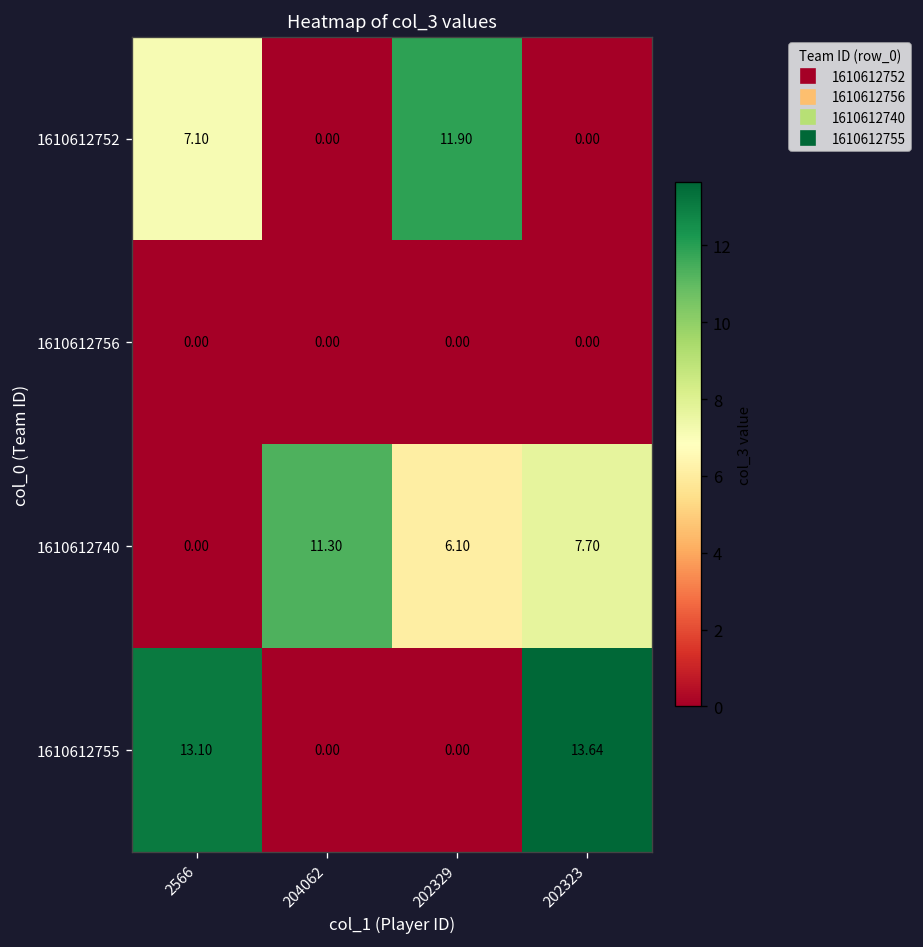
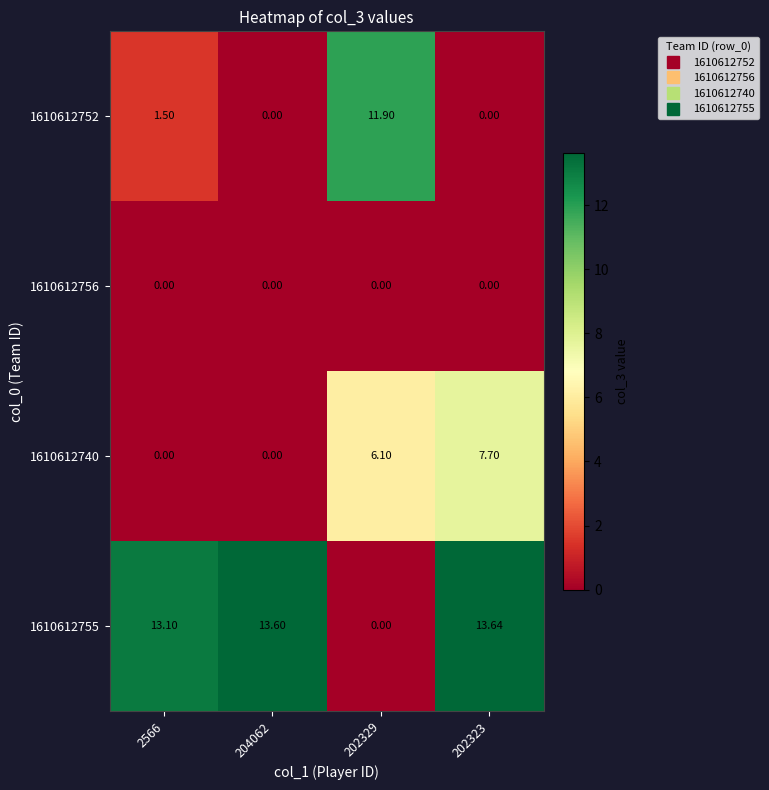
1610612752, 2566: 7.10 -> 1.50
1610612740, 204062: 11.30 -> 0.00
1610612755, 204062: 0.00 -> 13.60
